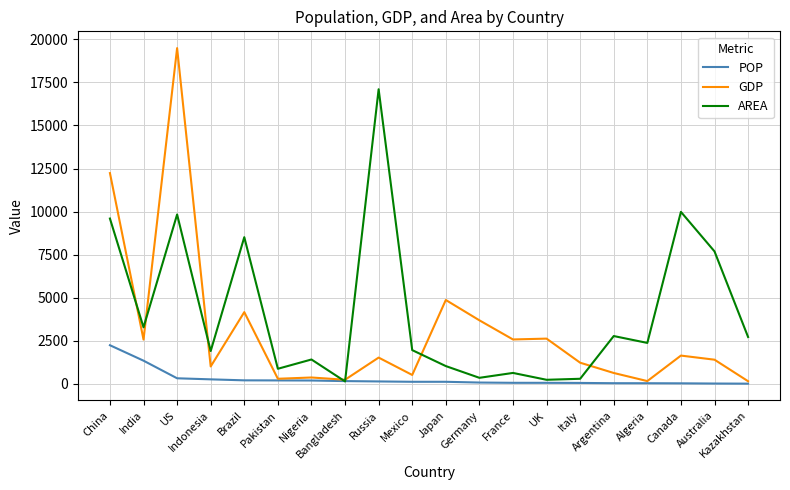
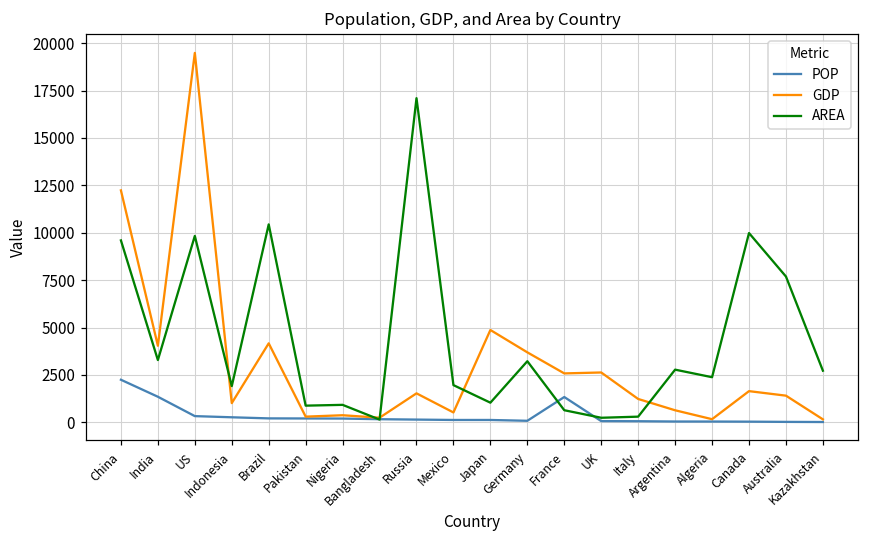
GDP, India: 2600 -> 4000
AREA, Brazil: 8500 -> 10400
AREA, Nigeria: 1400 -> 900
AREA, Germany: 400 -> 3200
POP, France: 100 -> 1300
